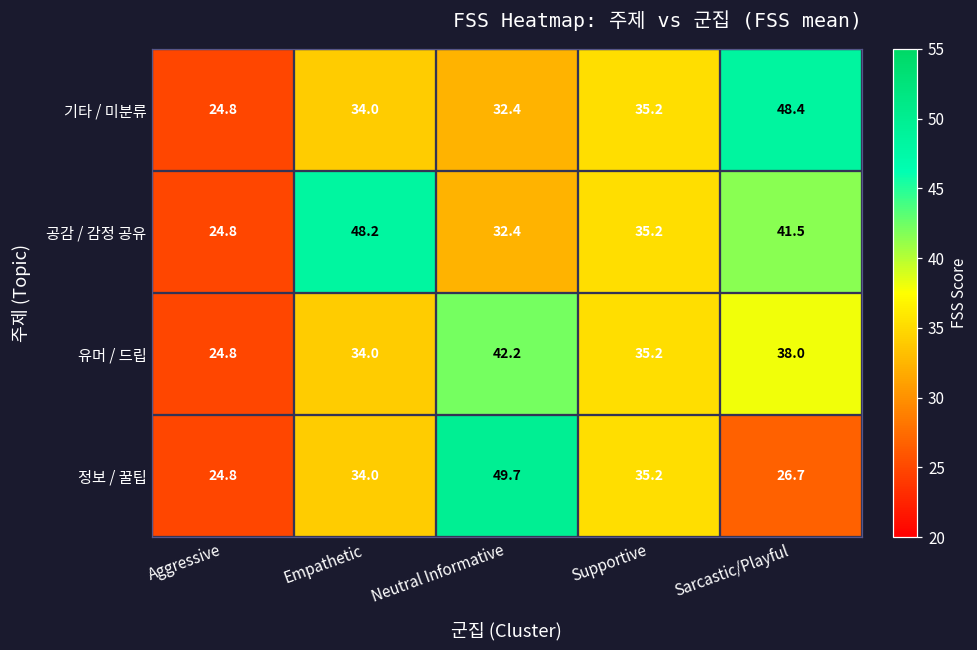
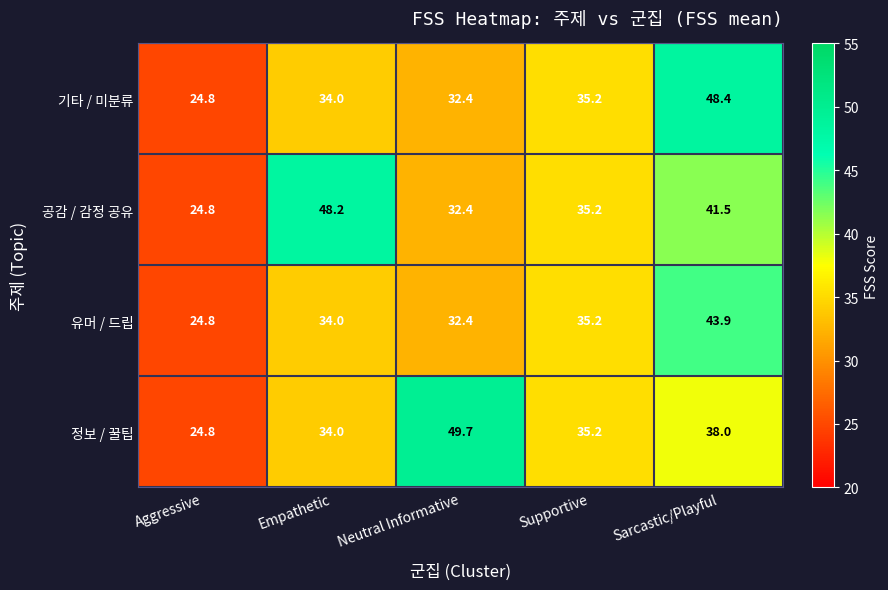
유머 / 드립, Neutral Informative: 42.2 -> 32.4
유머 / 드립, Sarcastic/Playful: 38.0 -> 43.9
정보 / 꿀팁, Sarcastic/Playful: 26.7 -> 38.0
